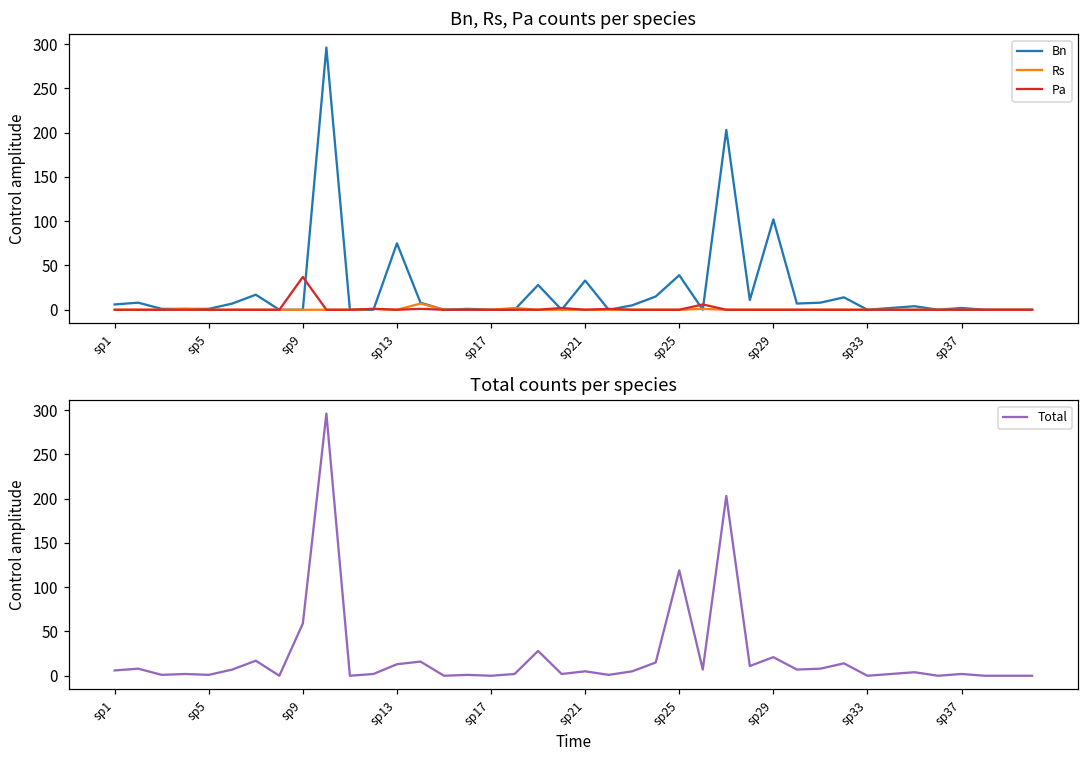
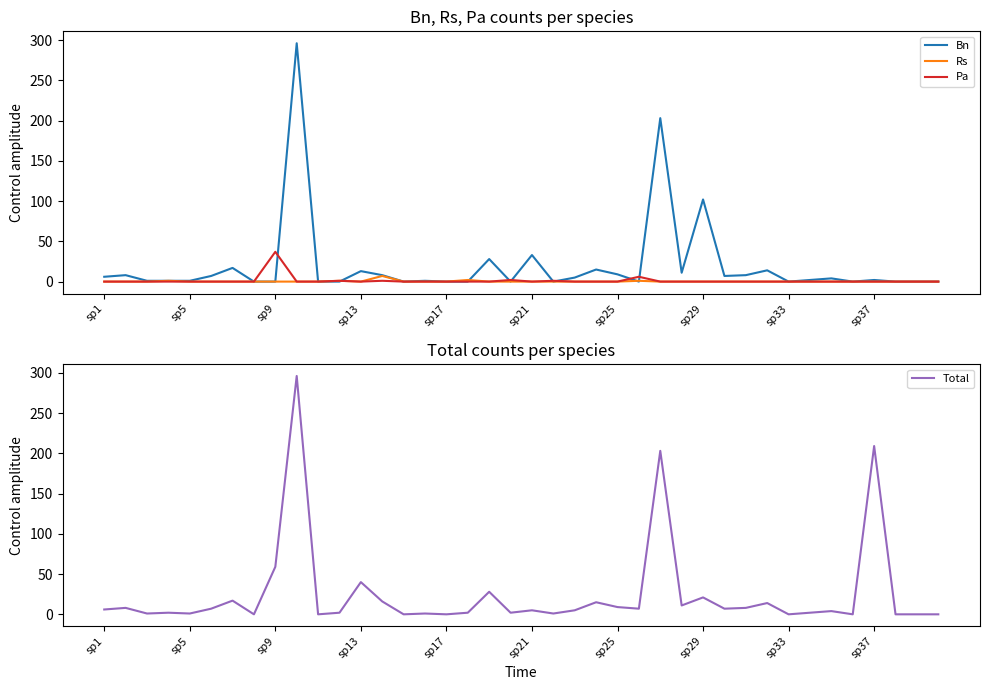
Bn, Rs, Pa counts per species, Bn, sp13: 80 -> 10
Bn, Rs, Pa counts per species, Bn, sp25: 40 -> 10
Total counts per species, sp13: 10 -> 40
Total counts per species, sp25: 120 -> 10
Total counts per species, sp37: 0 -> 210
